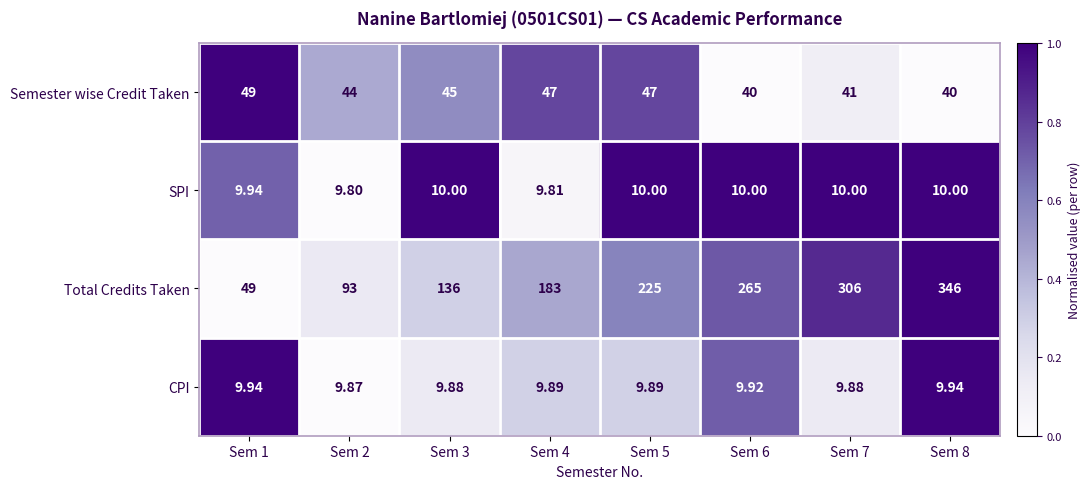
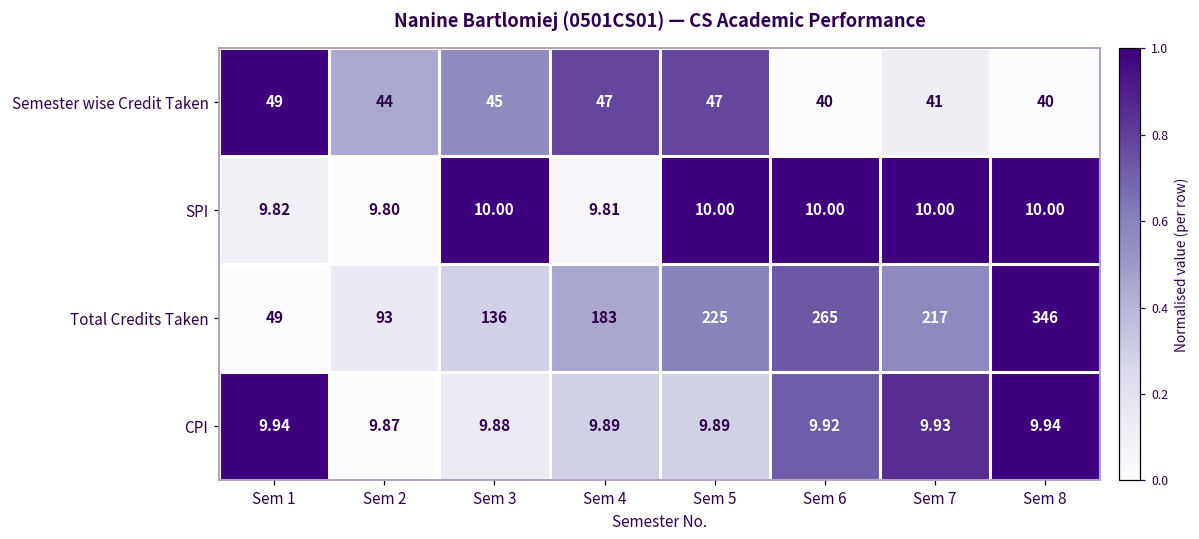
SPI, Sem 1: 9.94 -> 9.82
Total Credits Taken, Sem 7: 306 -> 217
CPI, Sem 7: 9.88 -> 9.93
